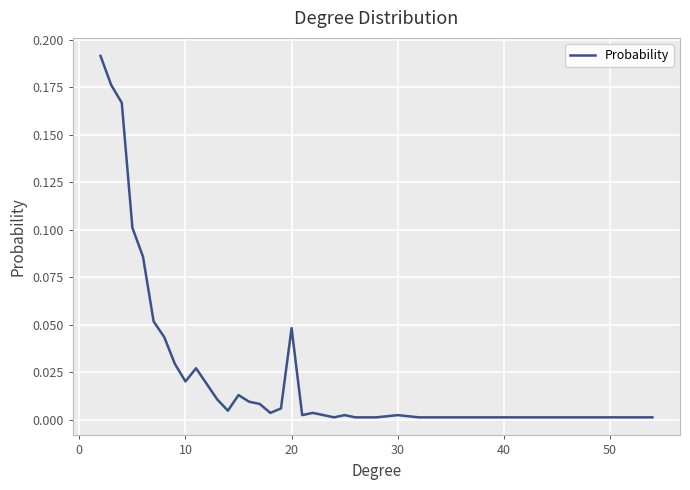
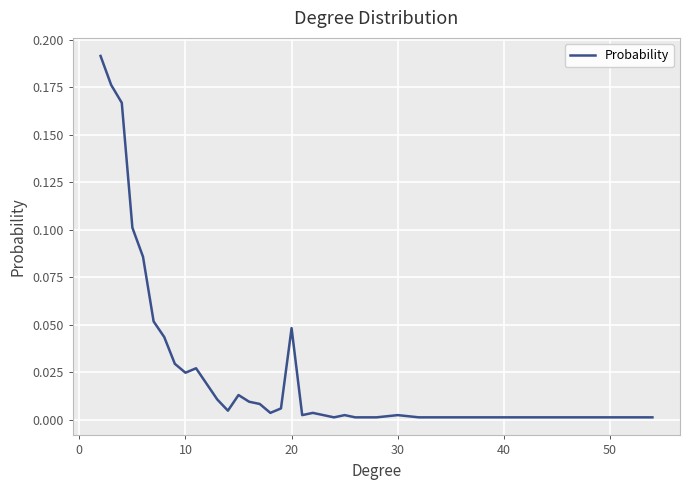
10: 0.020 -> 0.025
